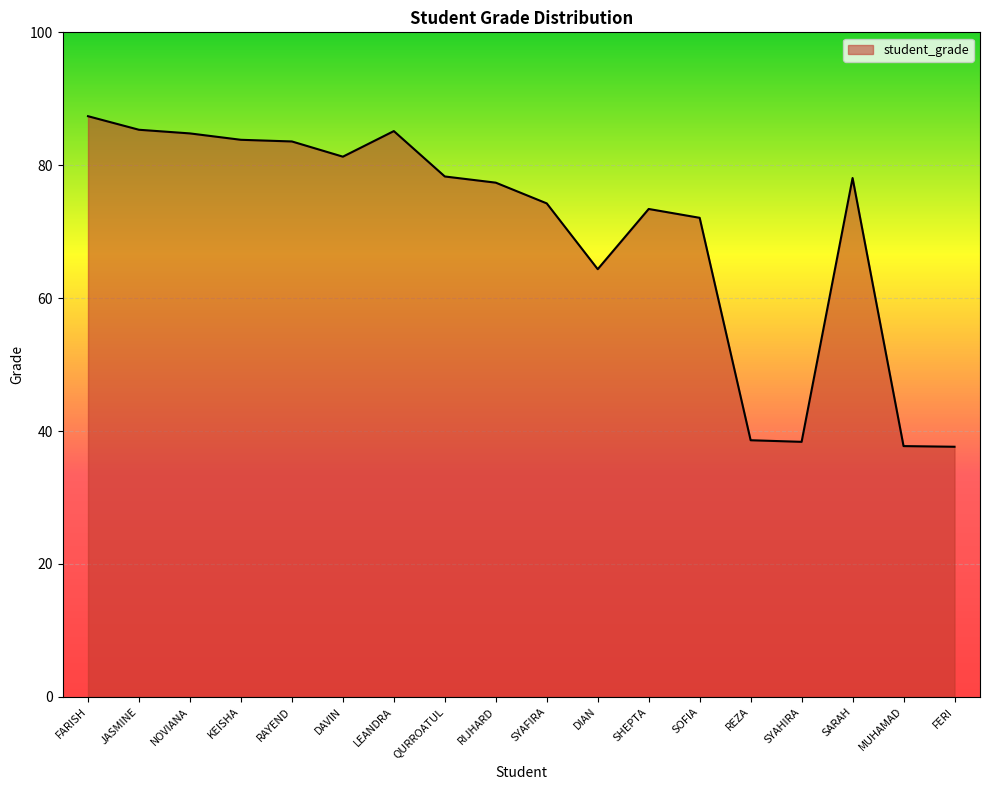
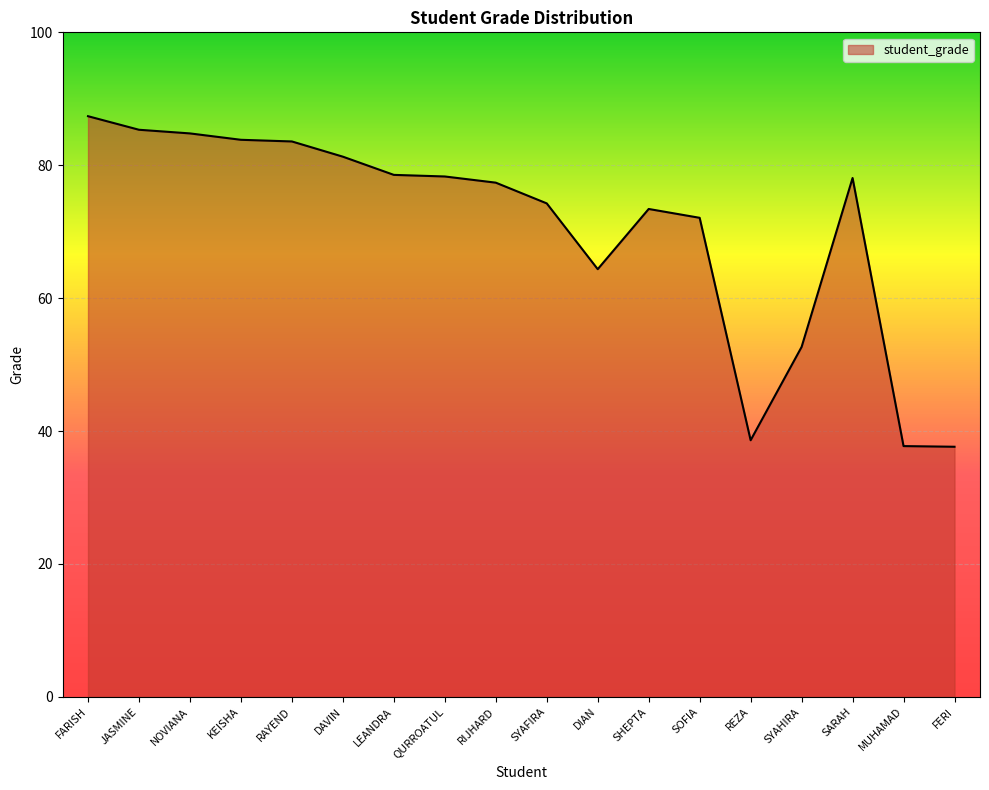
LEANDRA: 85 -> 79
SYAHIRA: 38 -> 53
